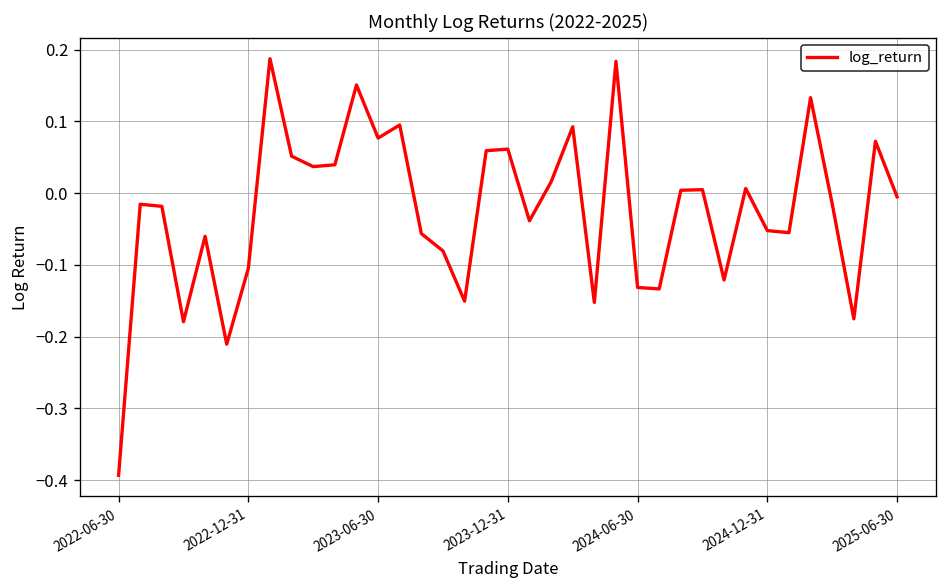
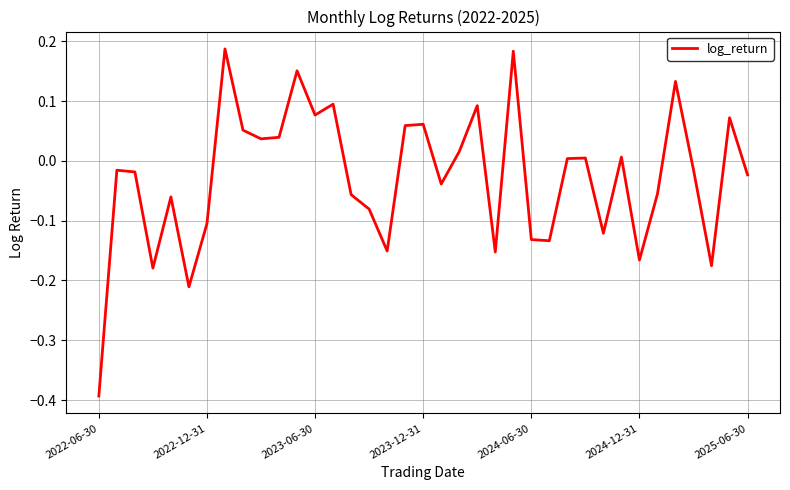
2024-12-31: -0.05 -> -0.17
2025-06-30: -0.01 -> -0.02
